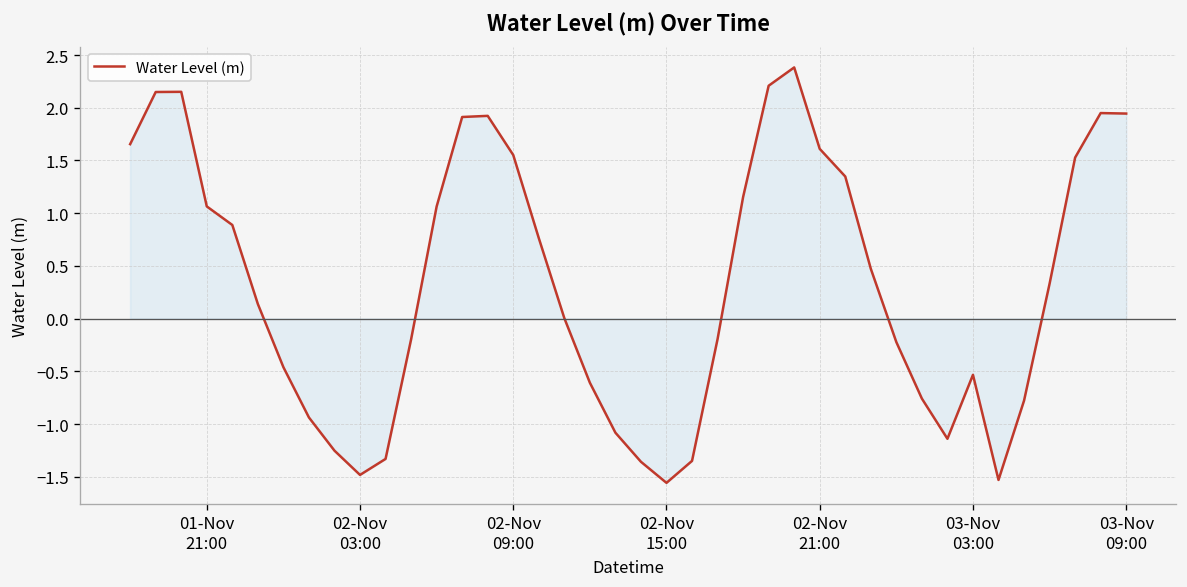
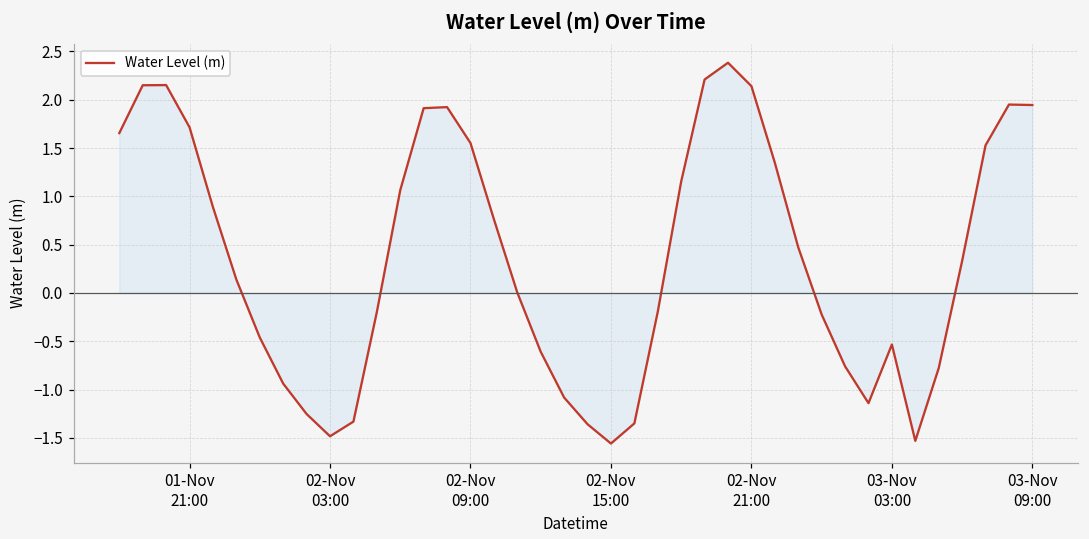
Water Level (m), 01-Nov 21:00: 1.1 -> 1.7
Water Level (m), 02-Nov 21:00: 1.6 -> 2.1
